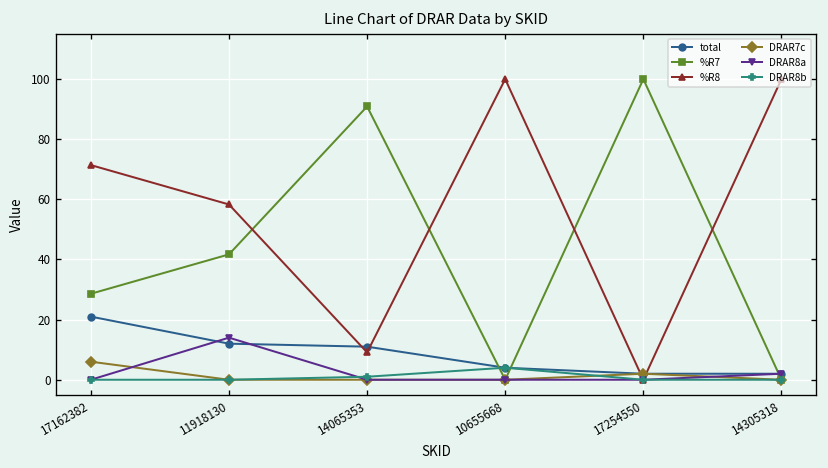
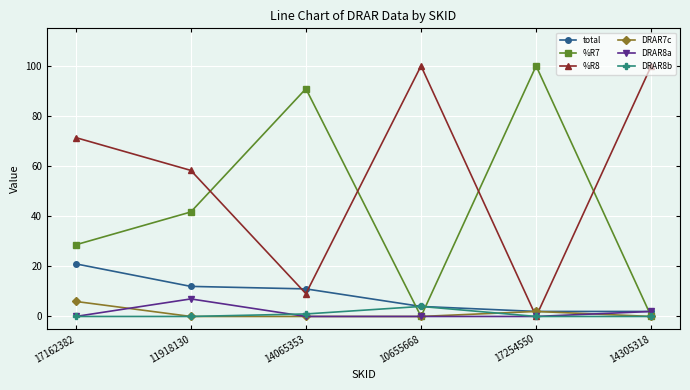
DRAR8a, 11918130: 14 -> 7
